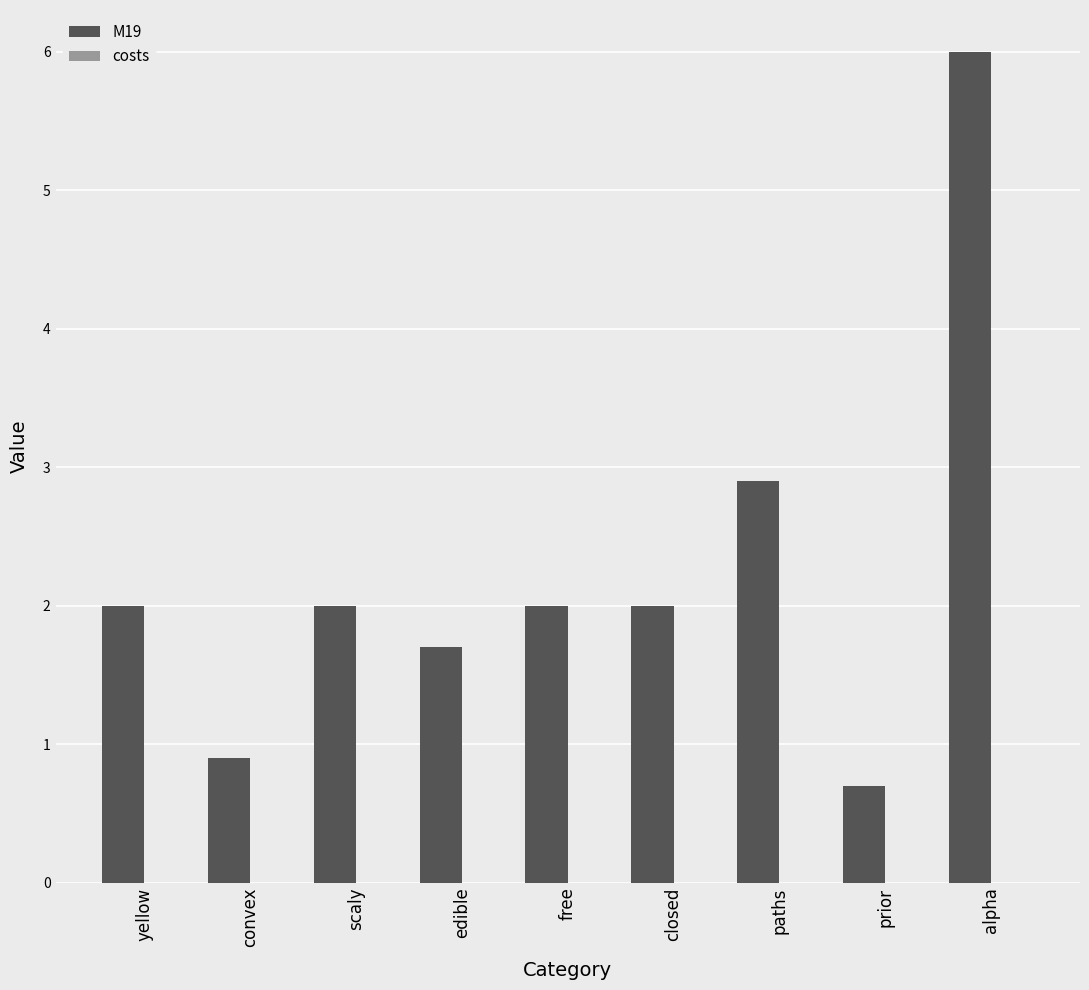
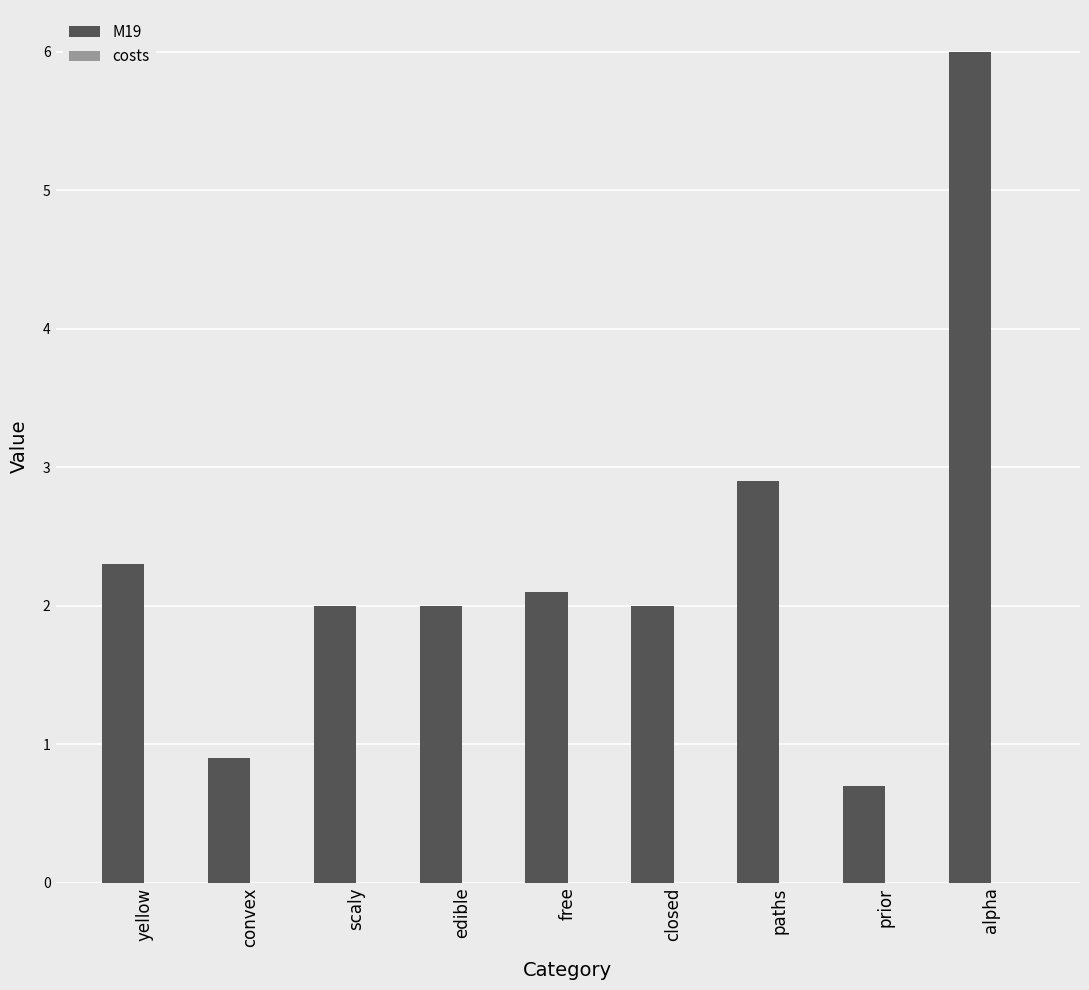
M19, yellow: 2.0 -> 2.3
M19, edible: 1.7 -> 2.0
M19, free: 2.0 -> 2.1
